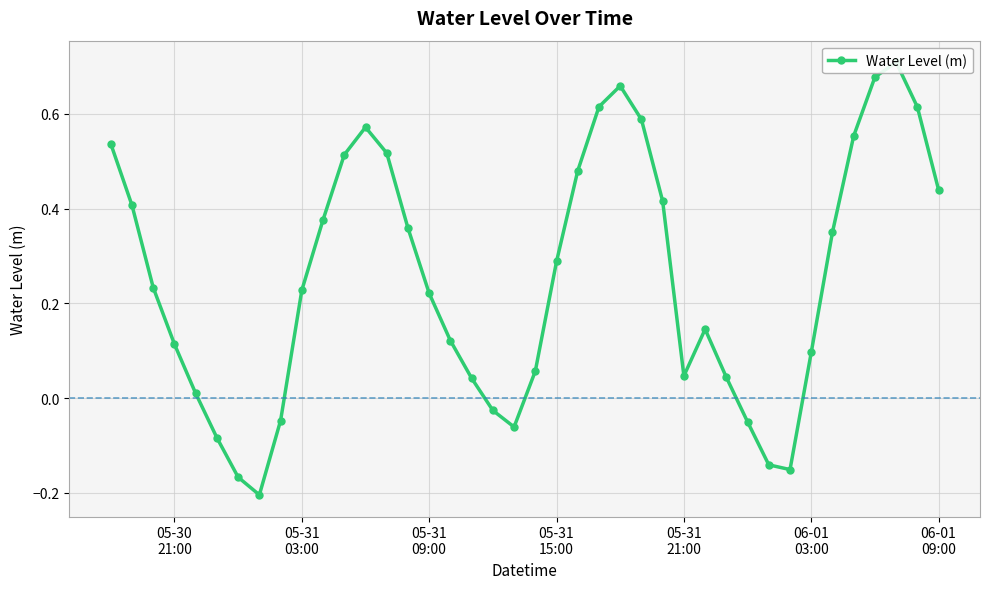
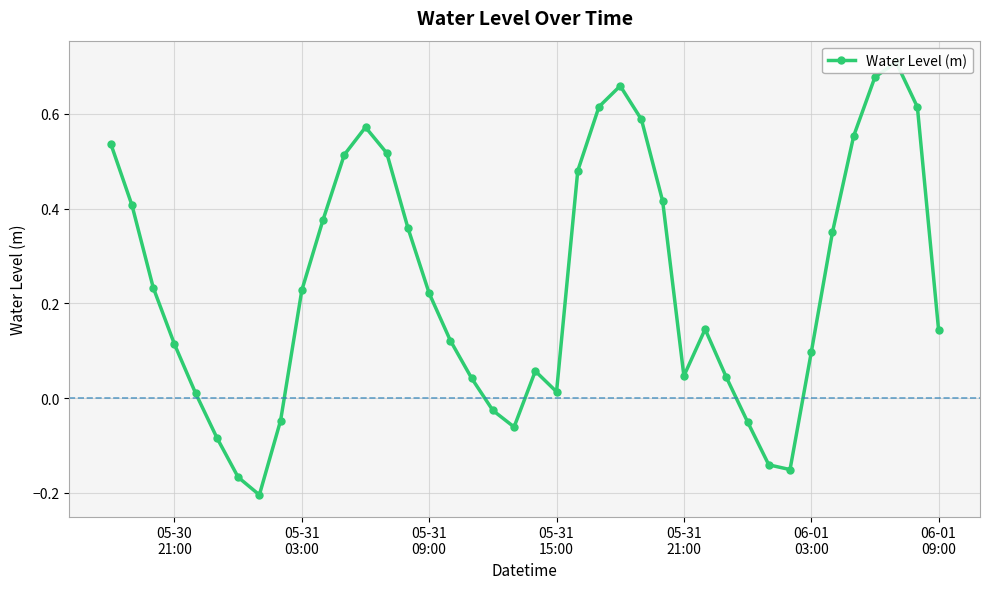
05-31 15:00: 0.29 -> 0.01
06-01 09:00: 0.44 -> 0.14
